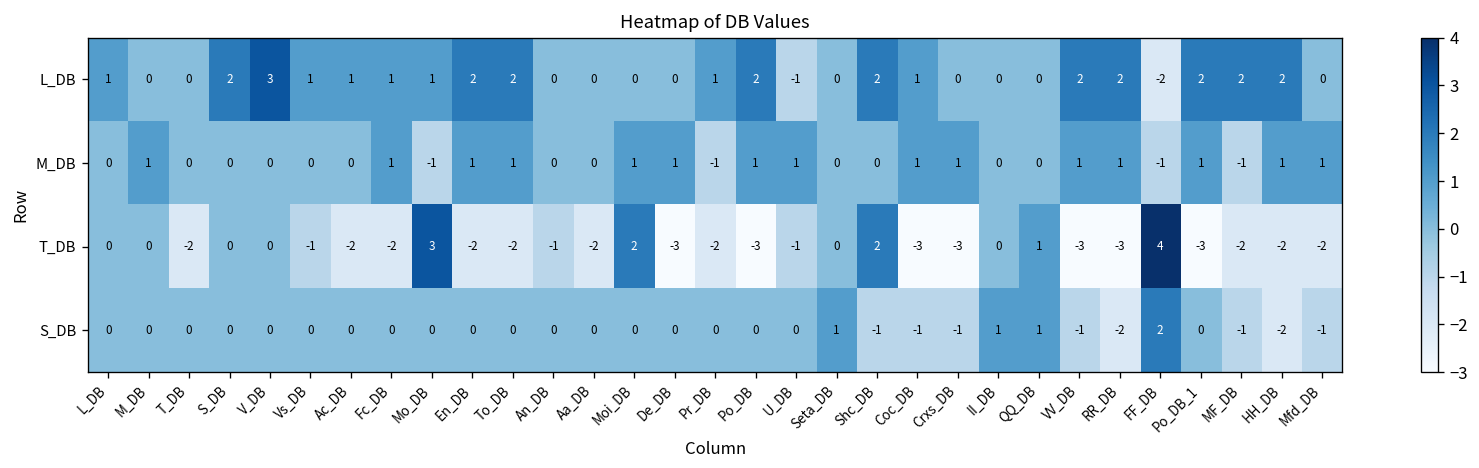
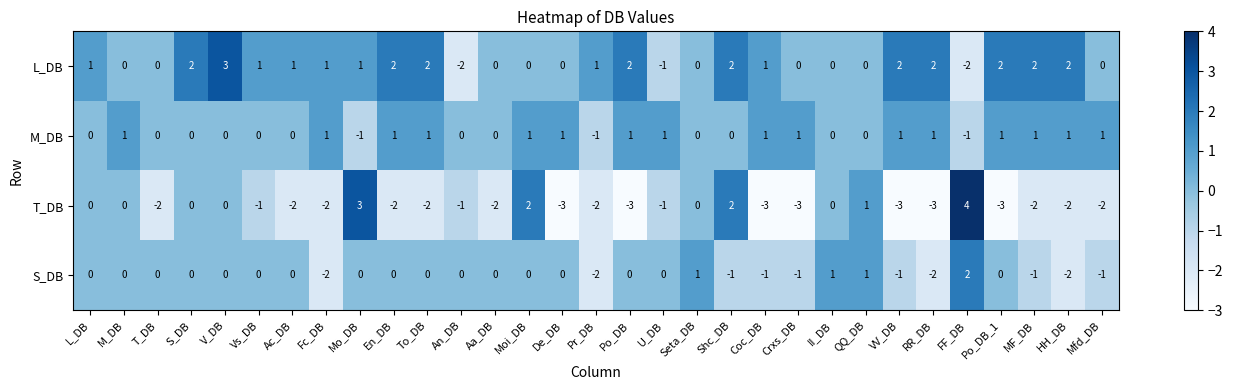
L_DB, An_DB: 0 -> -2
M_DB, MF_DB: -1 -> 1
S_DB, Fc_DB: 0 -> -2
S_DB, Pr_DB: 0 -> -2
